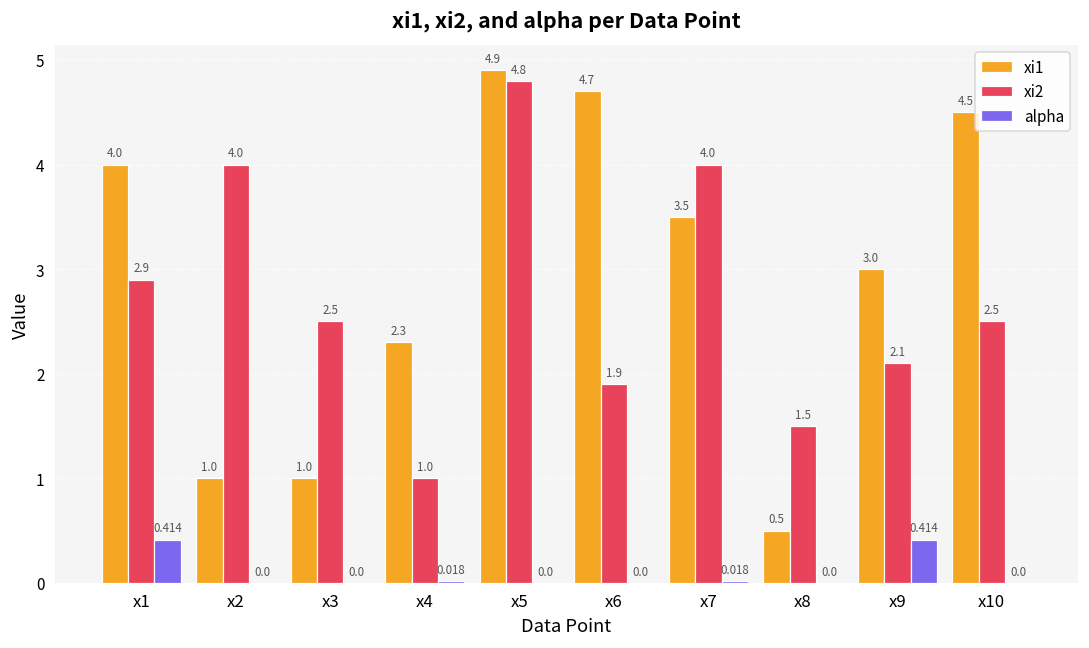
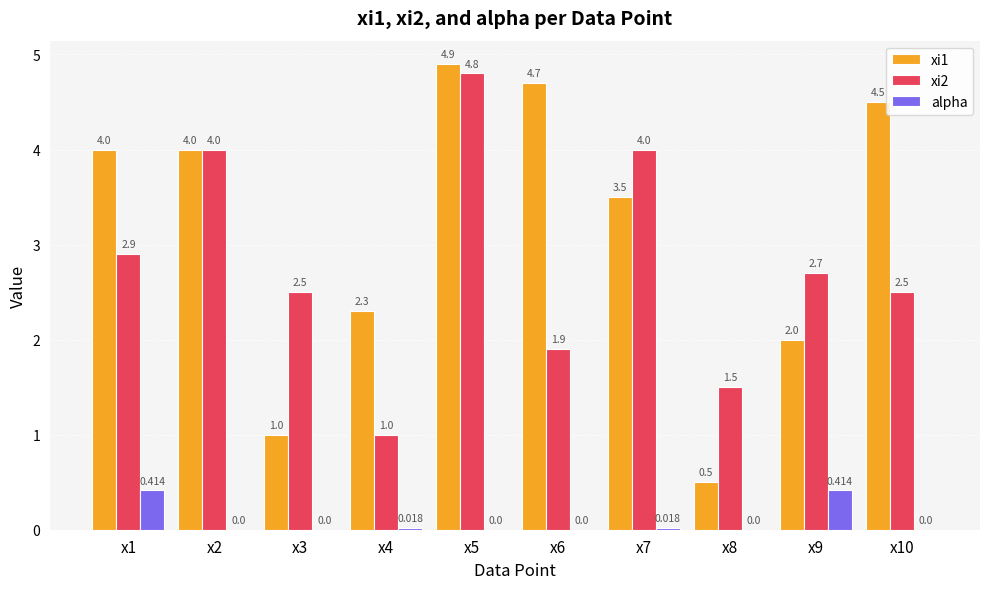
xi1, x2: 1.0 -> 4.0
xi1, x9: 3.0 -> 2.0
xi2, x9: 2.1 -> 2.7
